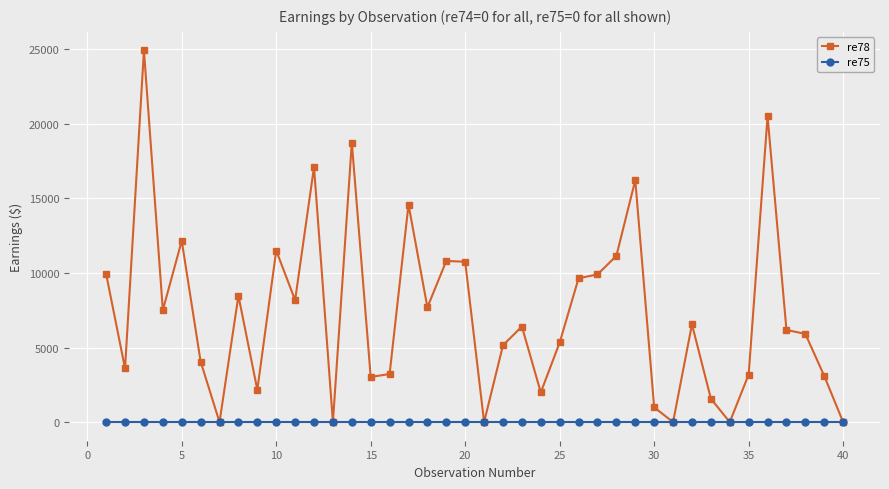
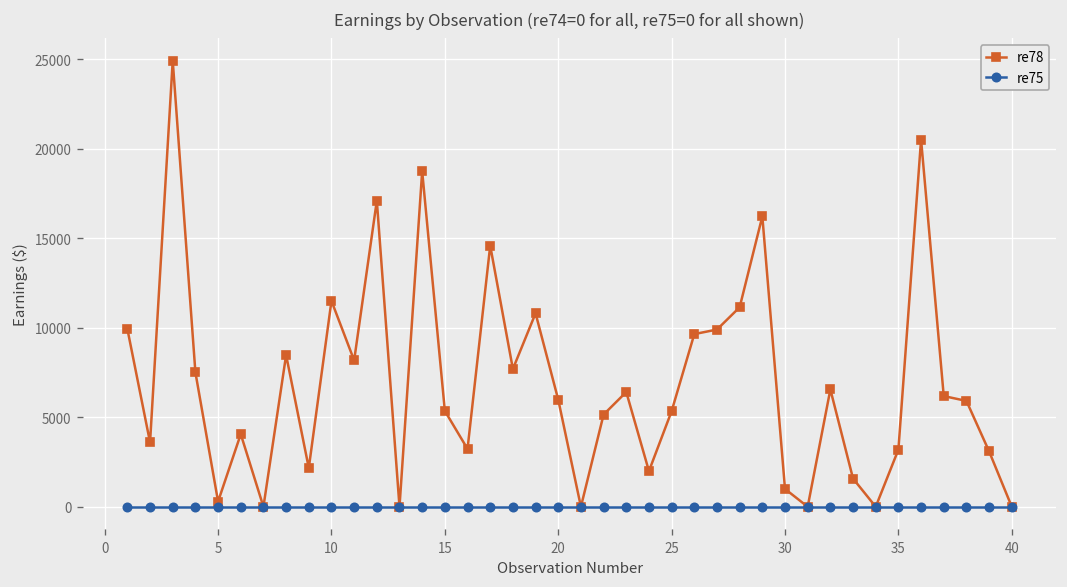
re78, 5: 12200 -> 300
re78, 15: 3000 -> 5400
re78, 20: 10700 -> 6000
